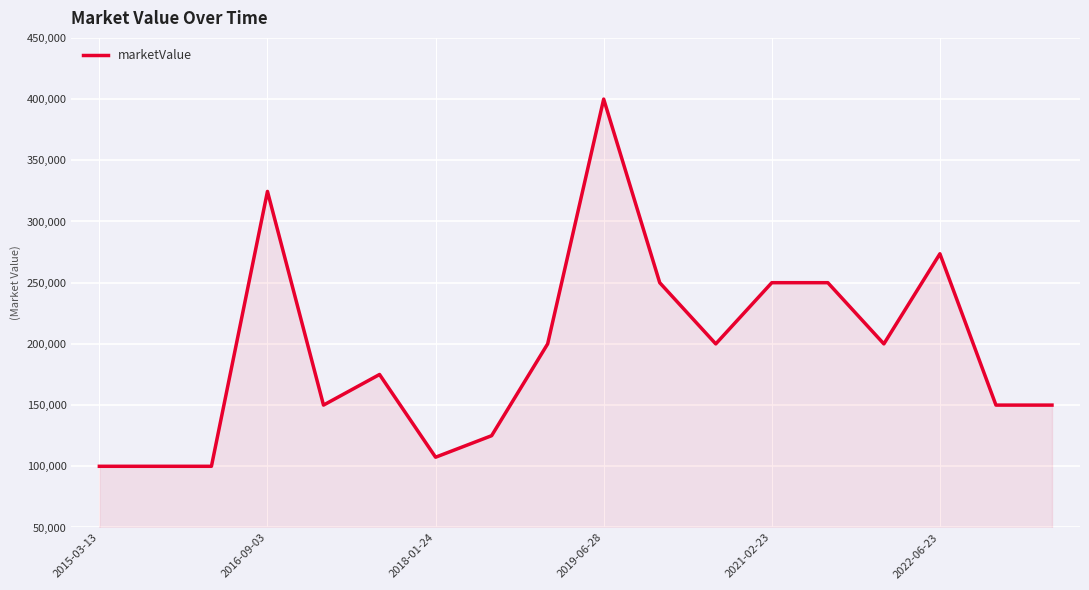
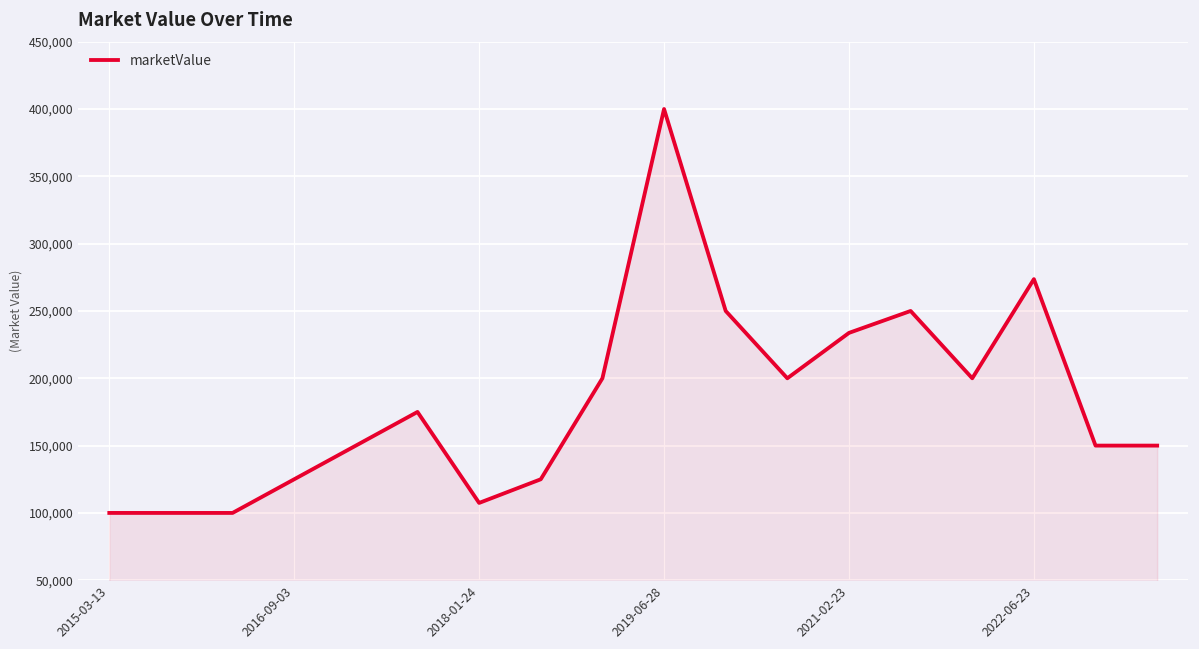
2016-09-03: 325,000 -> 125,000
2021-02-23: 250,000 -> 234,000
